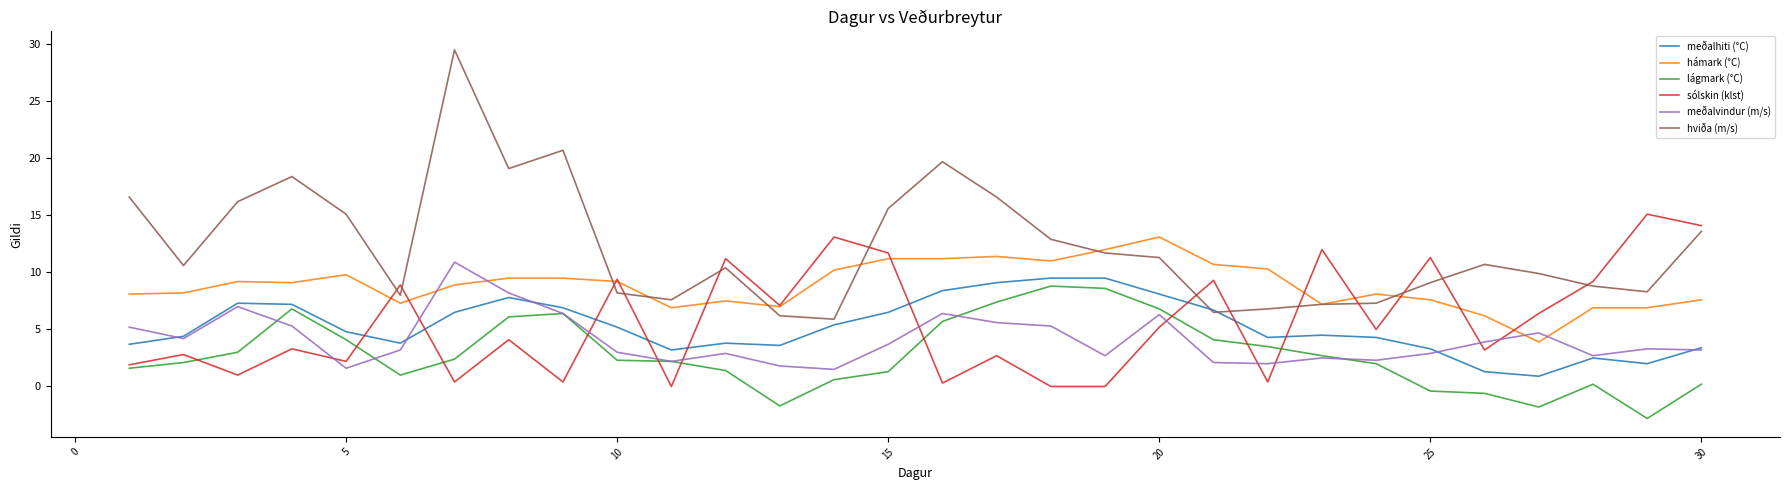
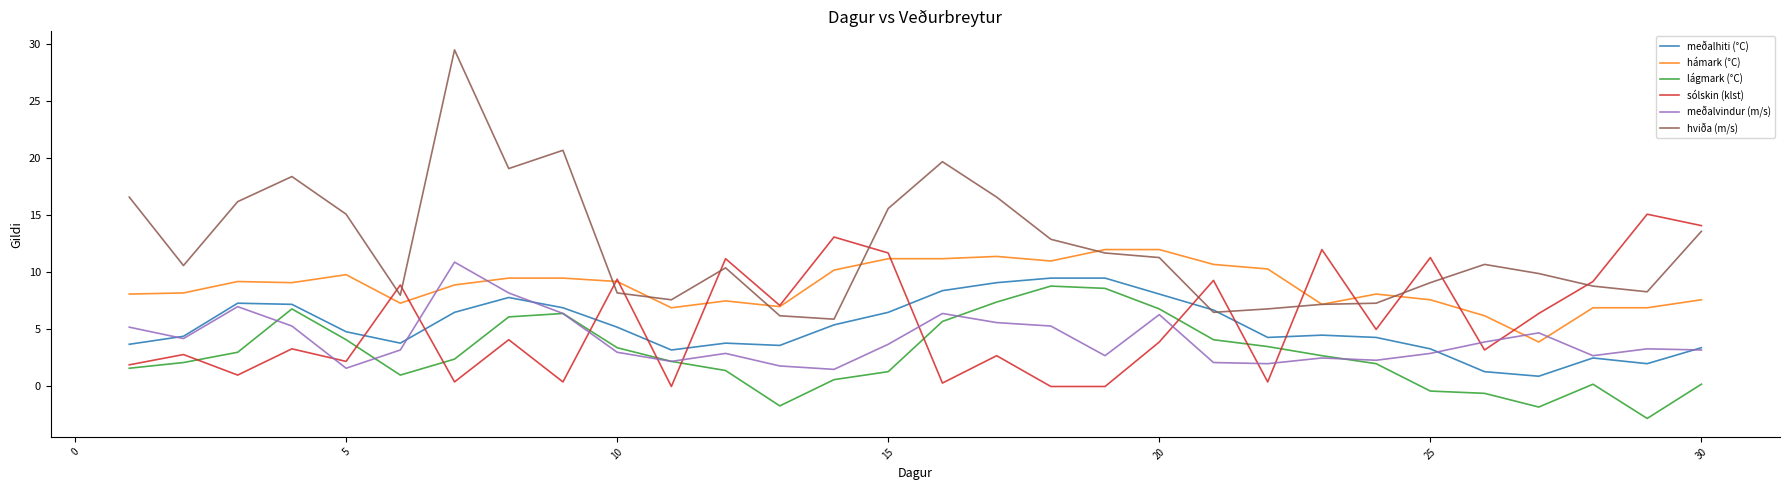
lágmark (°C), 10: 2.3 -> 3.4
hámark (°C), 20: 13.1 -> 12.0
sólskin (klst), 20: 5.2 -> 3.9
